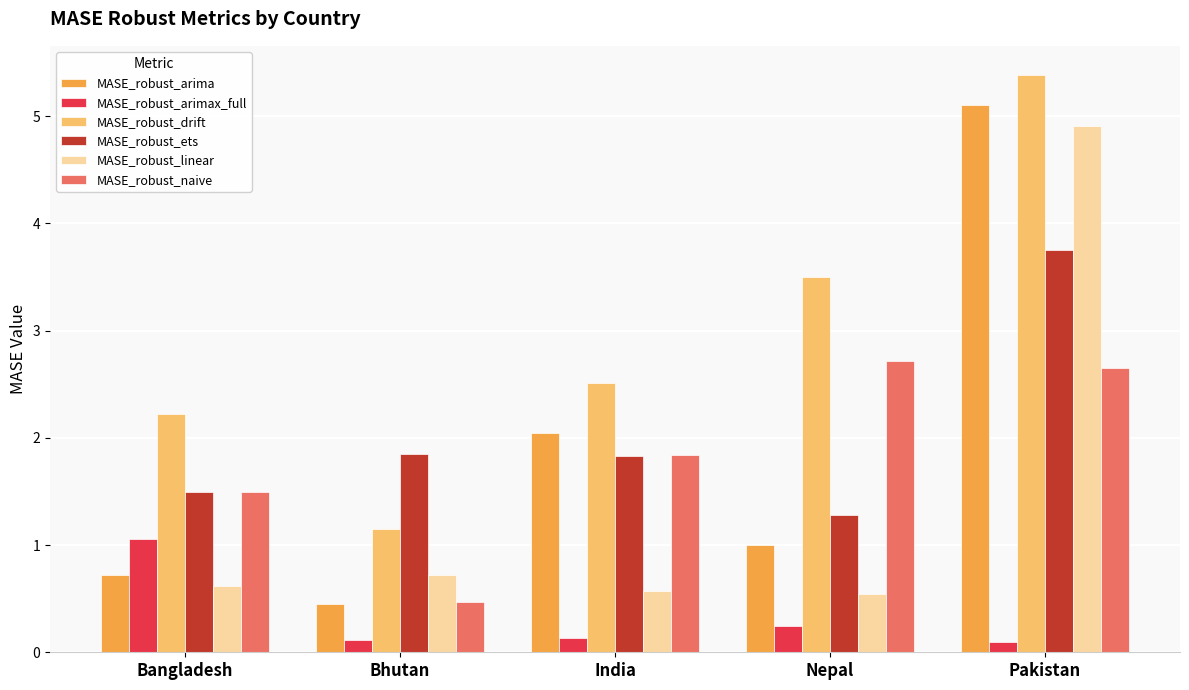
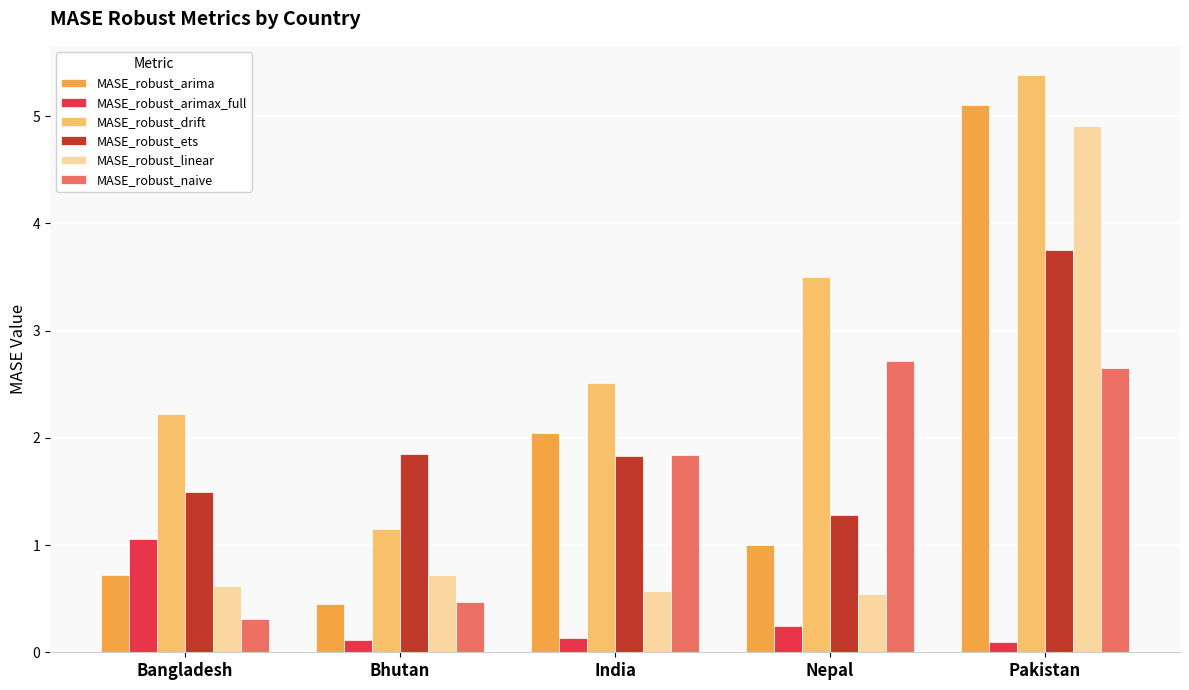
MASE_robust_naive, Bangladesh: 1.49 -> 0.31
